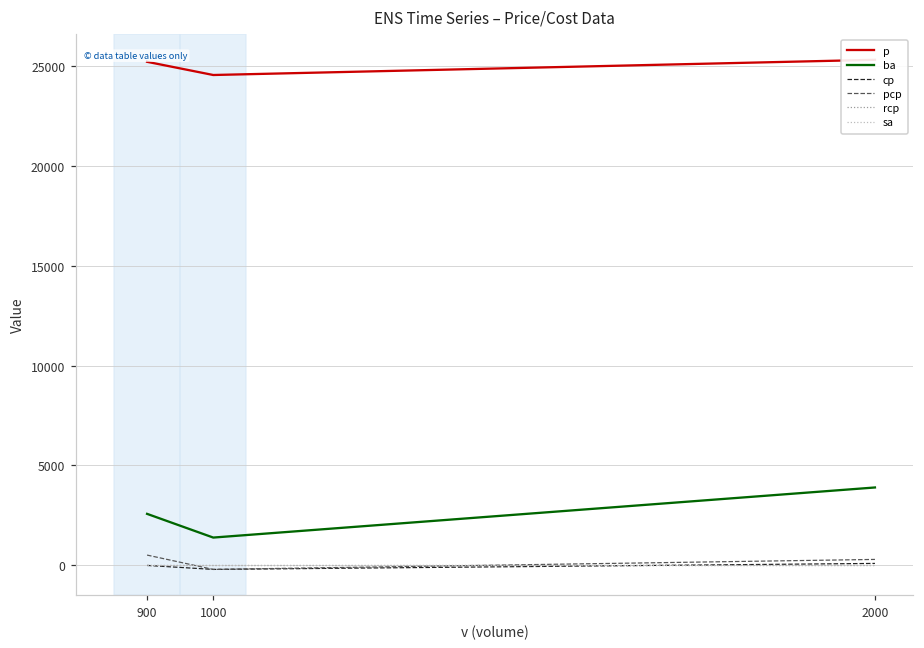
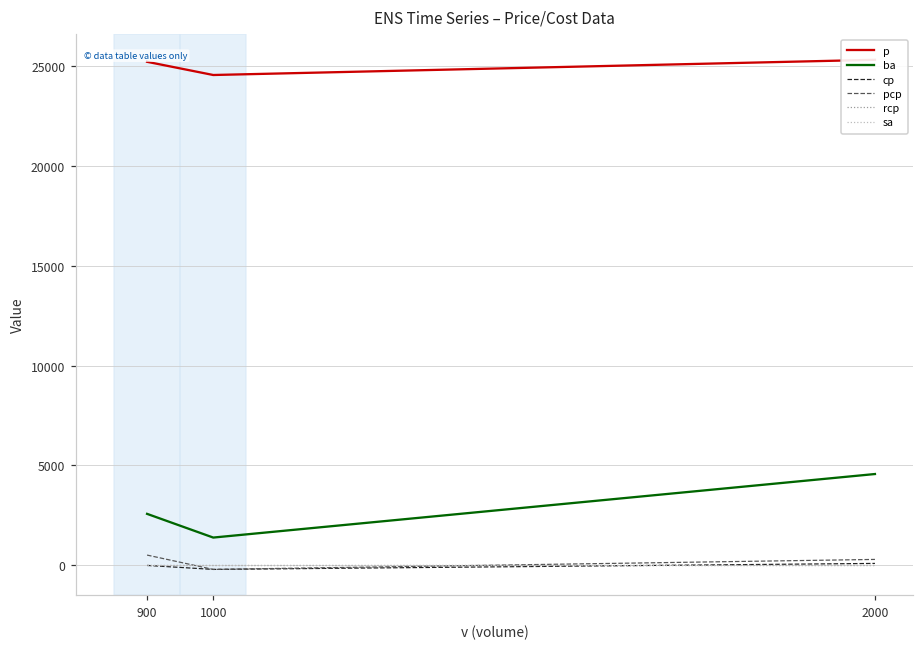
ba, 2000: 3900 -> 4600
